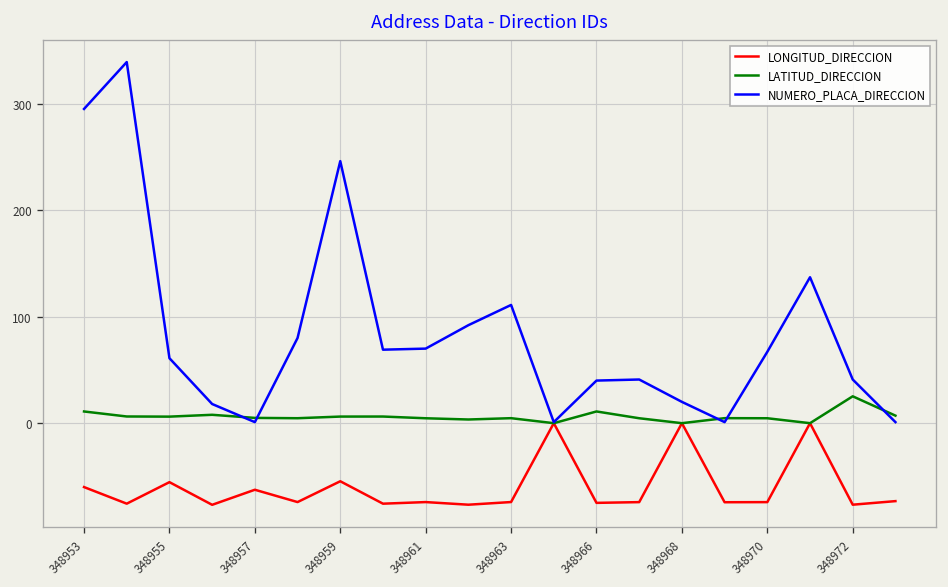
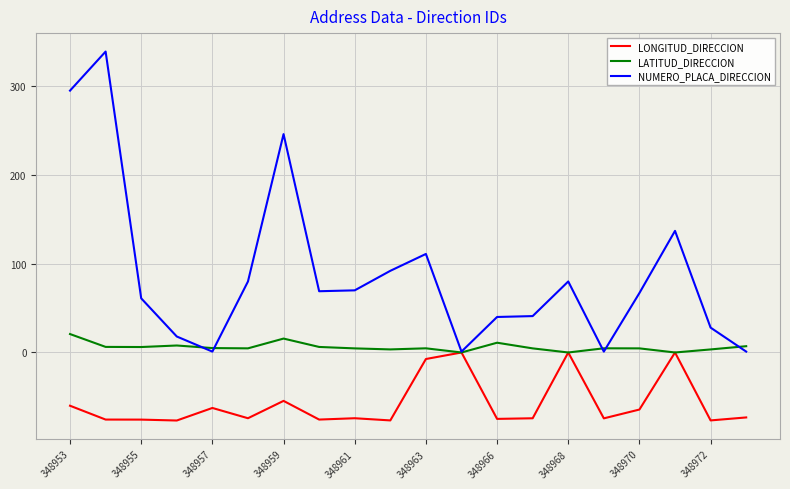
LATITUD_DIRECCION, 348953: 10 -> 20
LONGITUD_DIRECCION, 348955: -60 -> -80
LATITUD_DIRECCION, 348959: 10 -> 20
LONGITUD_DIRECCION, 348963: -70 -> -10
NUMERO_PLACA_DIRECCION, 348968: 20 -> 80
LONGITUD_DIRECCION, 348970: -70 -> -60
LATITUD_DIRECCION, 348972: 30 -> 0
NUMERO_PLACA_DIRECCION, 348972: 40 -> 30
